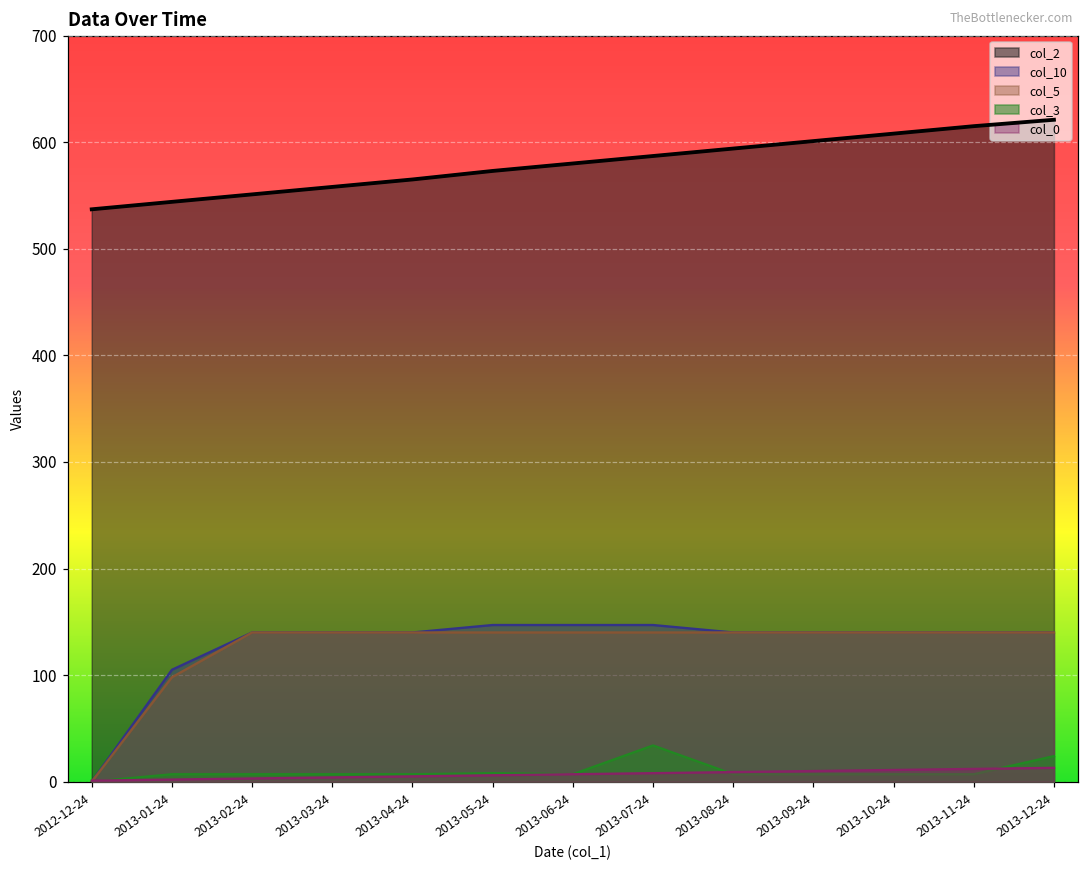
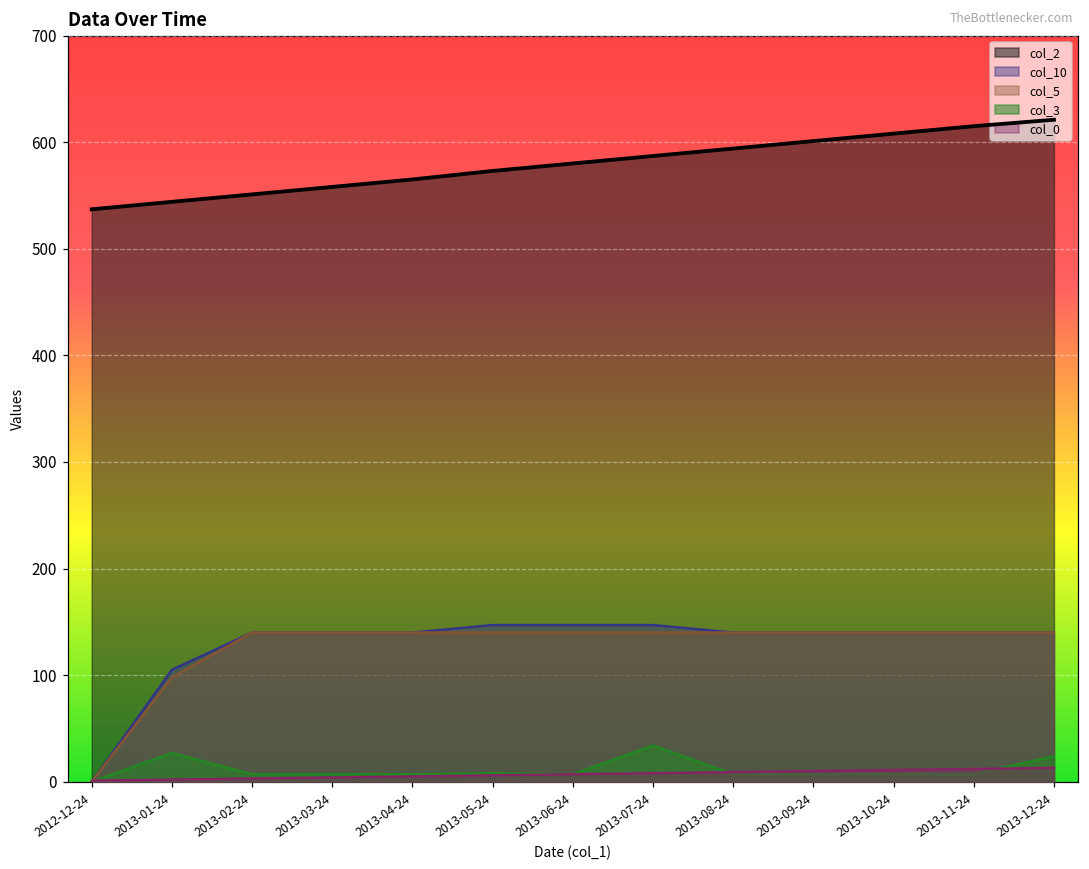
col_3, 2013-01-24: 10 -> 30
